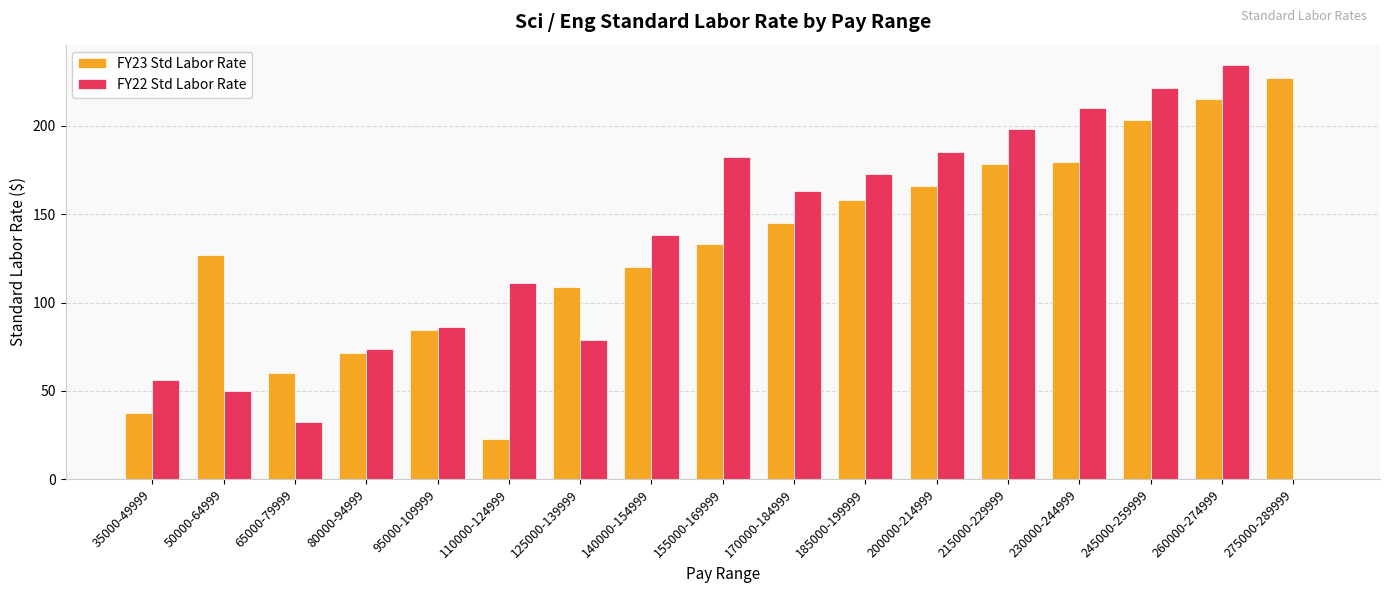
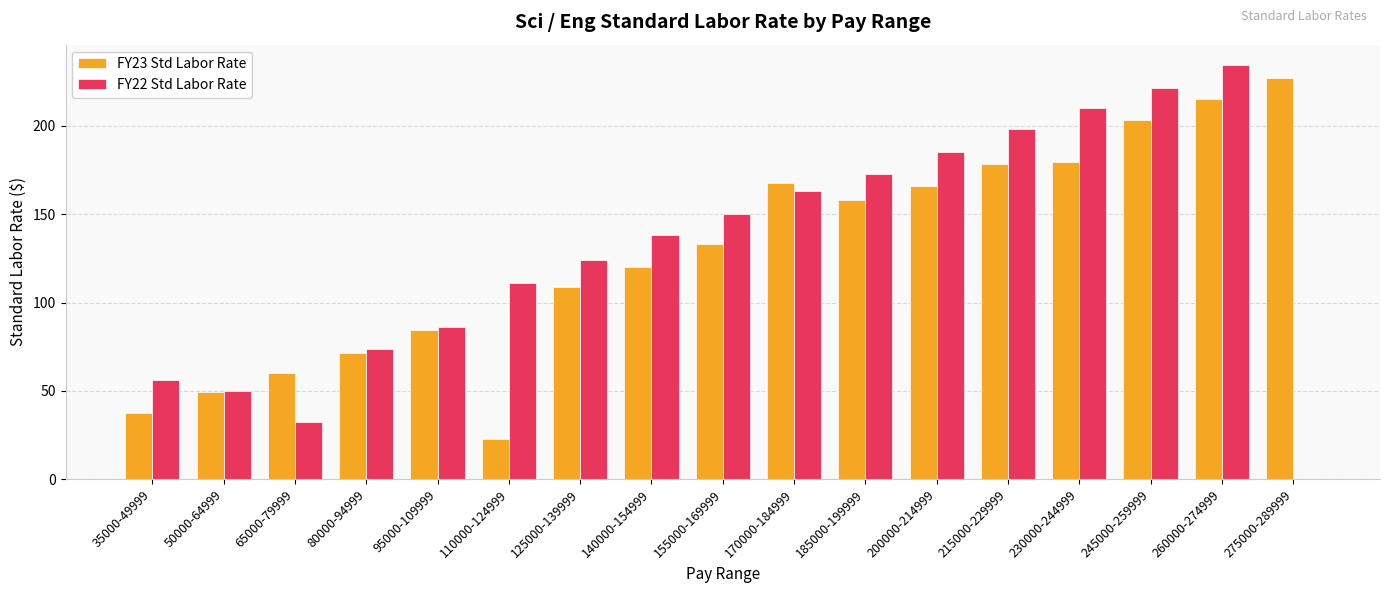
FY23 Std Labor Rate, 50000-64999: 127 -> 49
FY22 Std Labor Rate, 125000-139999: 79 -> 124
FY22 Std Labor Rate, 155000-169999: 182 -> 150
FY23 Std Labor Rate, 170000-184999: 145 -> 168
